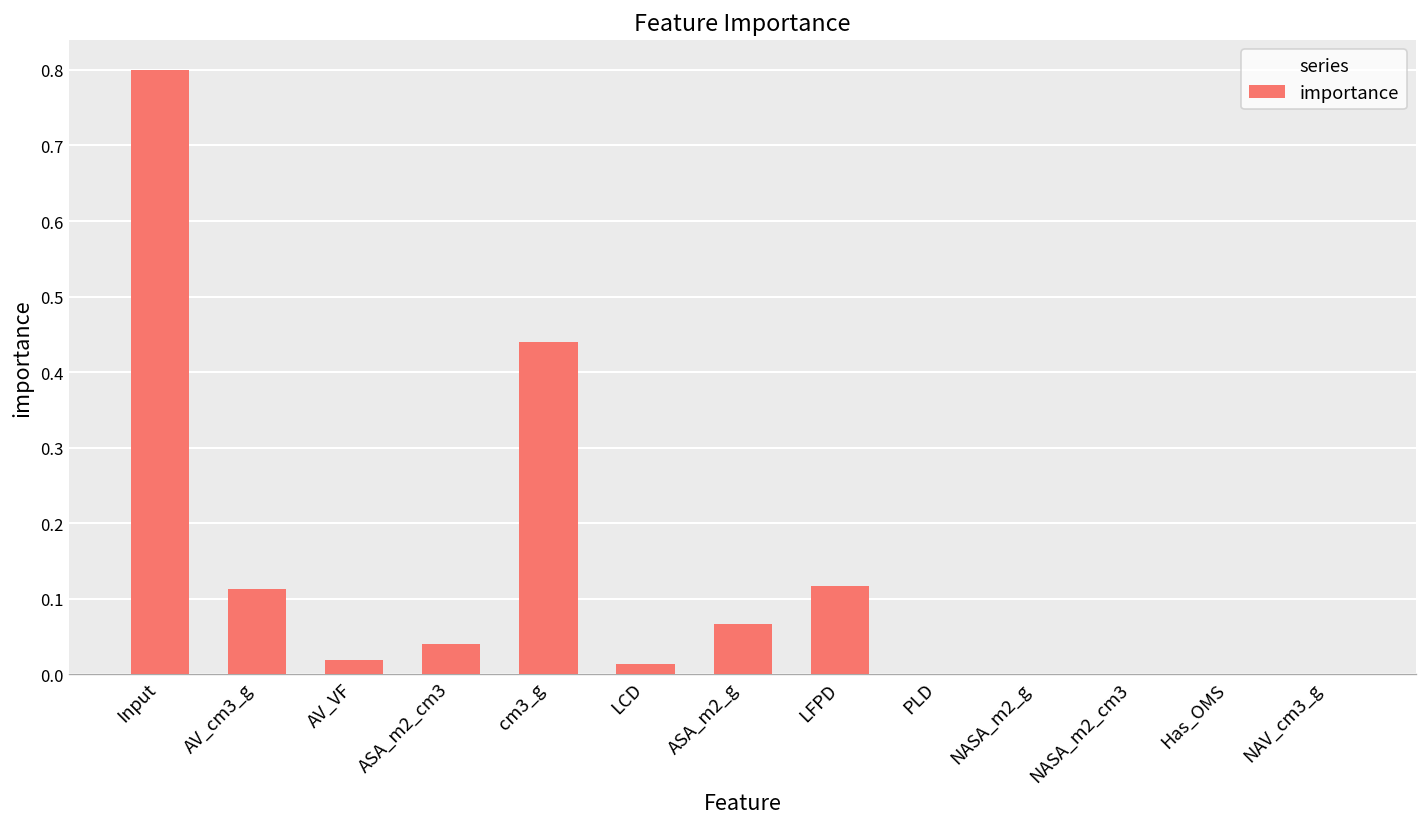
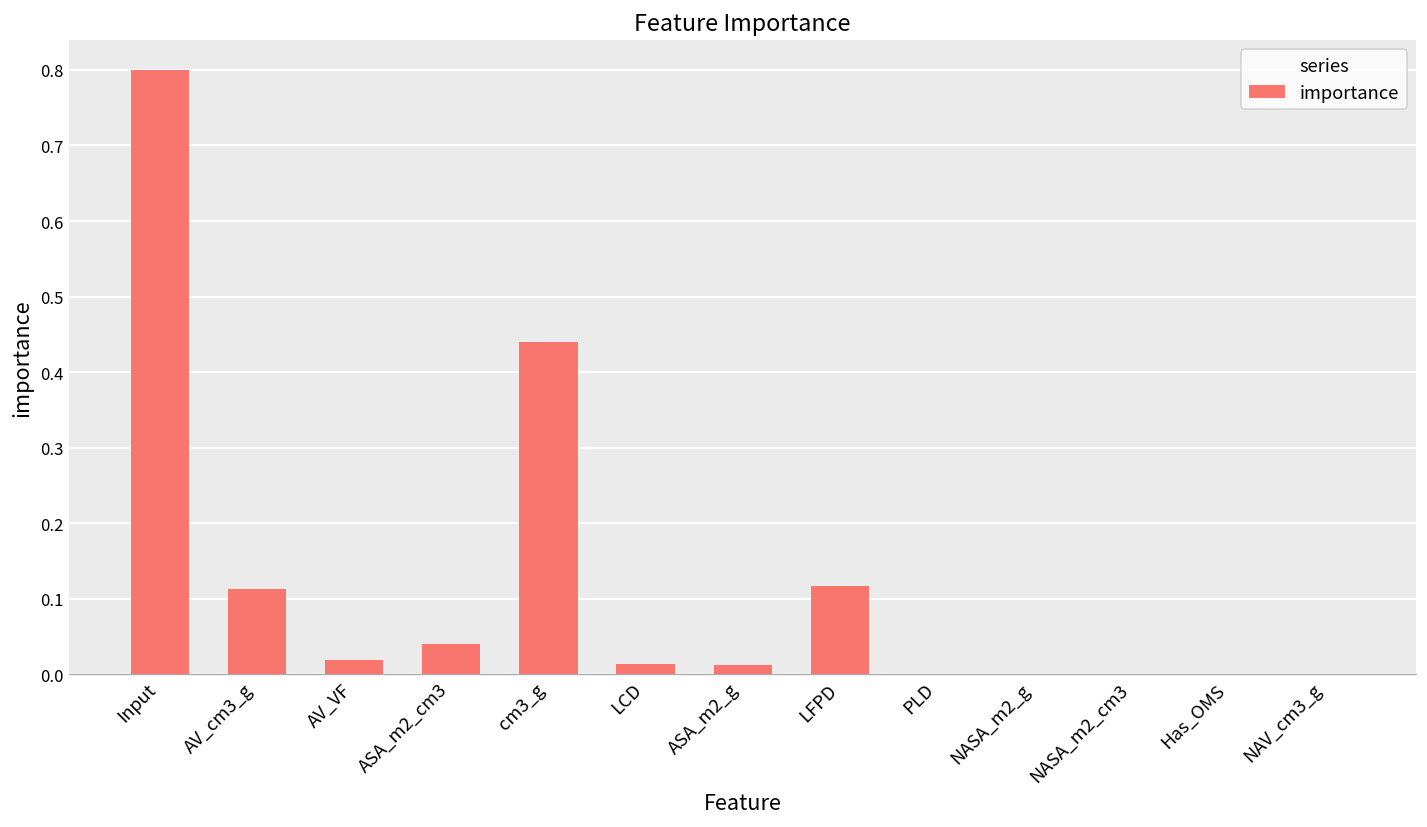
ASA_m2_g: 0.07 -> 0.01
